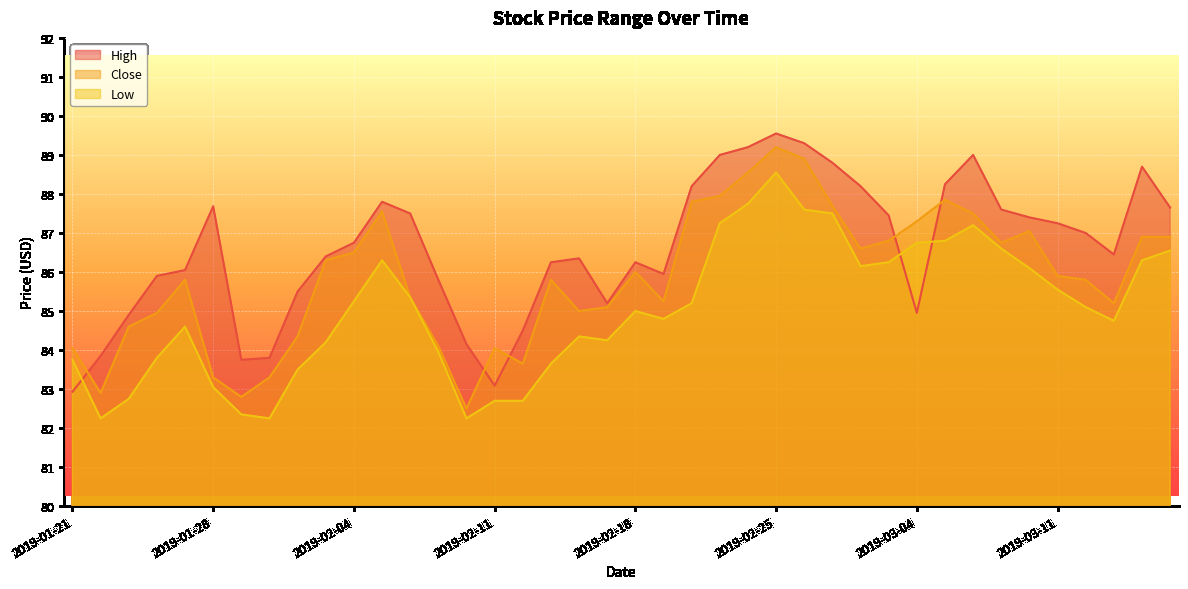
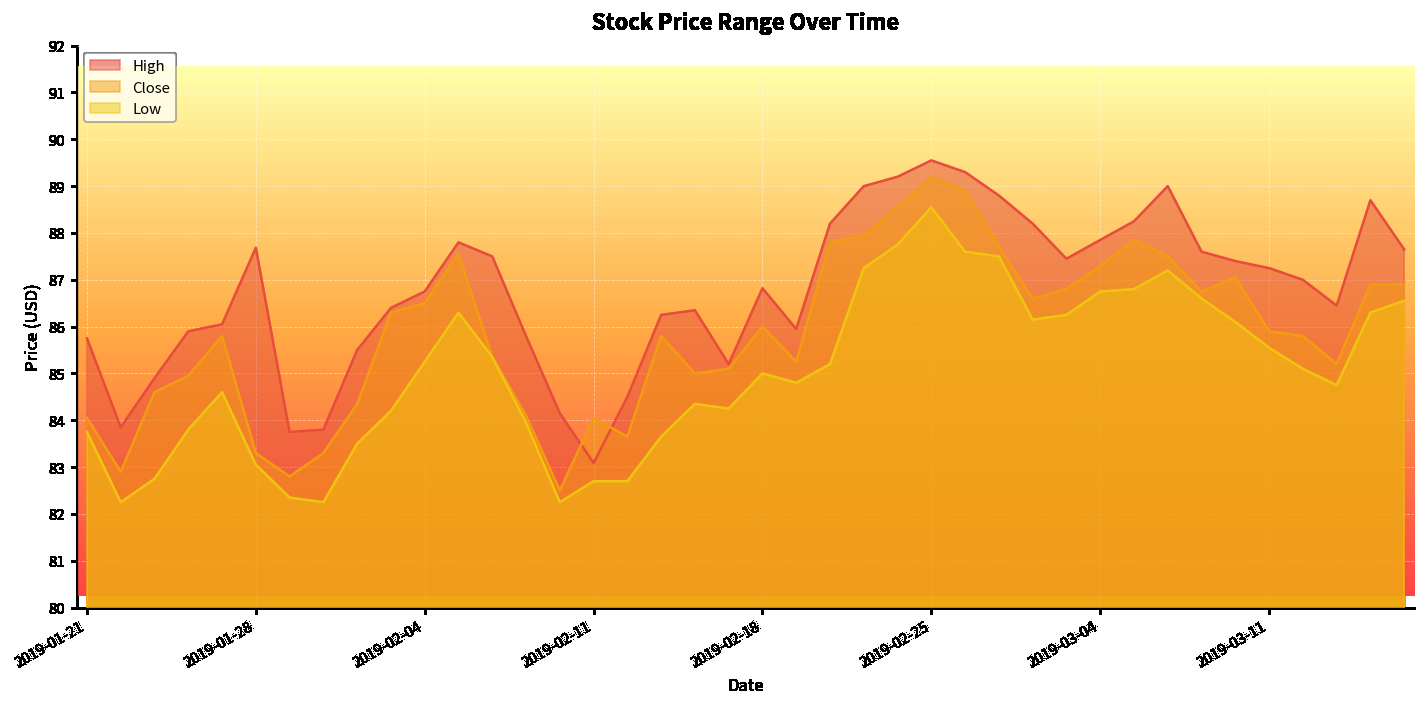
High, 2019-01-21: 82.9 -> 85.8
High, 2019-02-18: 86.3 -> 86.8
High, 2019-03-04: 85.0 -> 87.8
